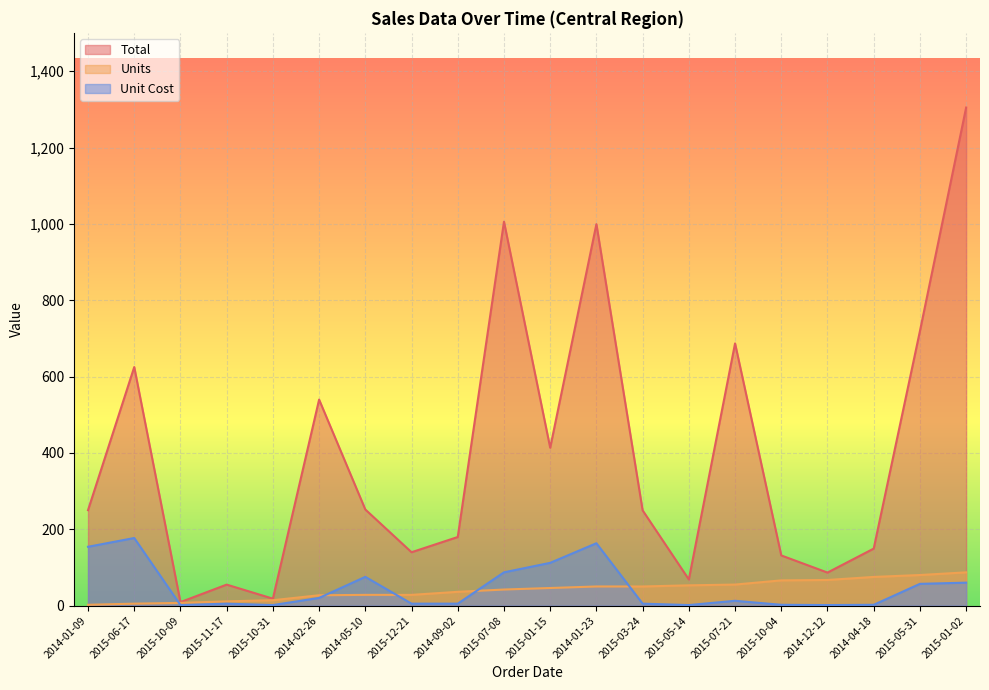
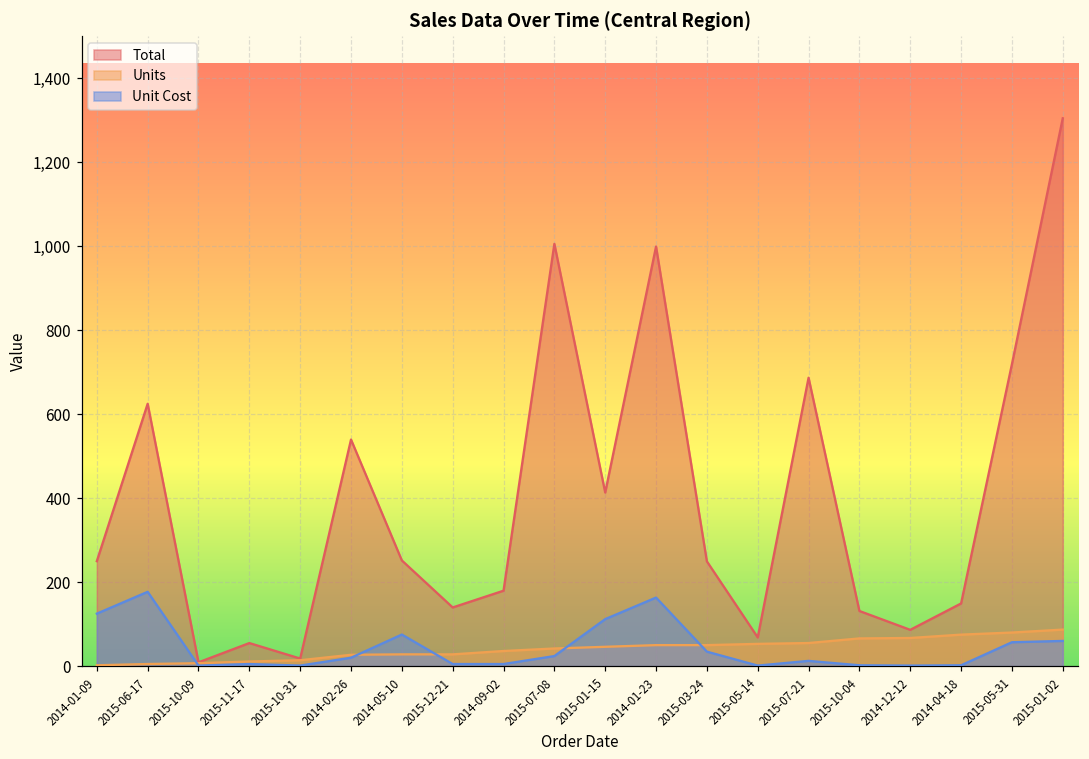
Unit Cost, 2014-01-09: 150 -> 130
Unit Cost, 2015-07-08: 90 -> 20
Unit Cost, 2015-03-24: 0 -> 30
